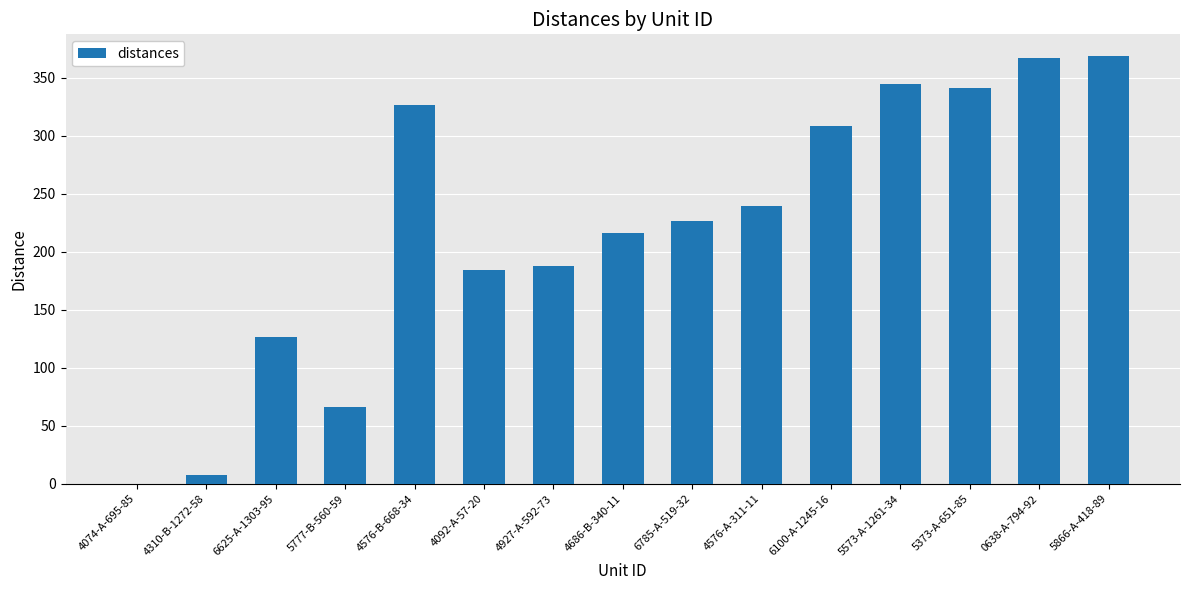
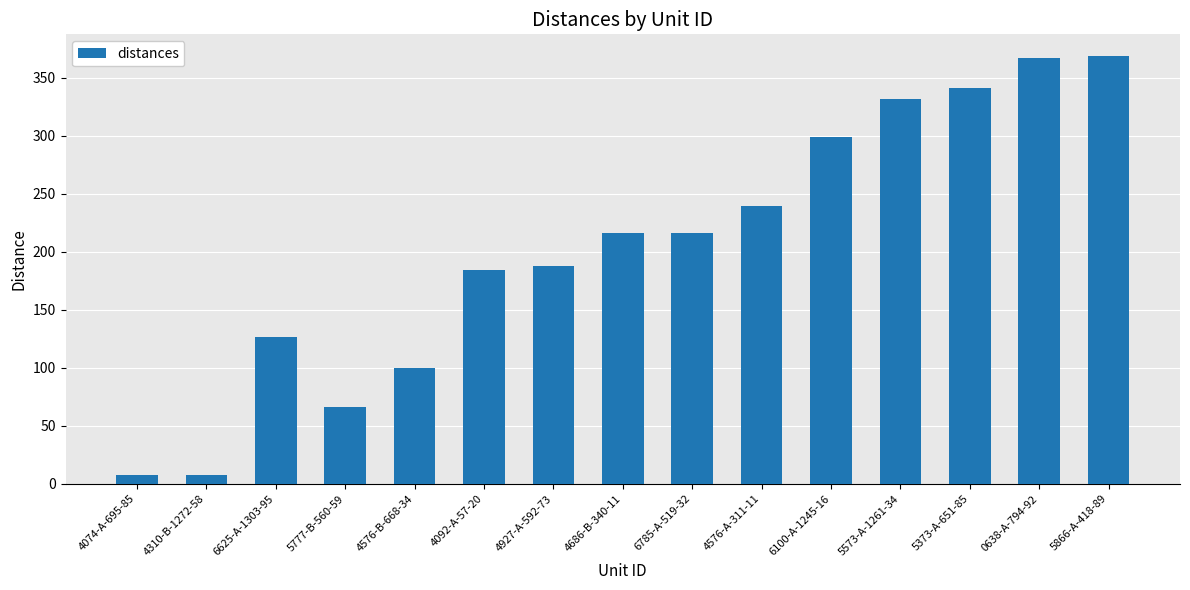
4074-A-695-85: 0 -> 7
4576-B-668-34: 326 -> 100
6785-A-519-32: 227 -> 216
6100-A-1245-16: 308 -> 298
5573-A-1261-34: 344 -> 331
